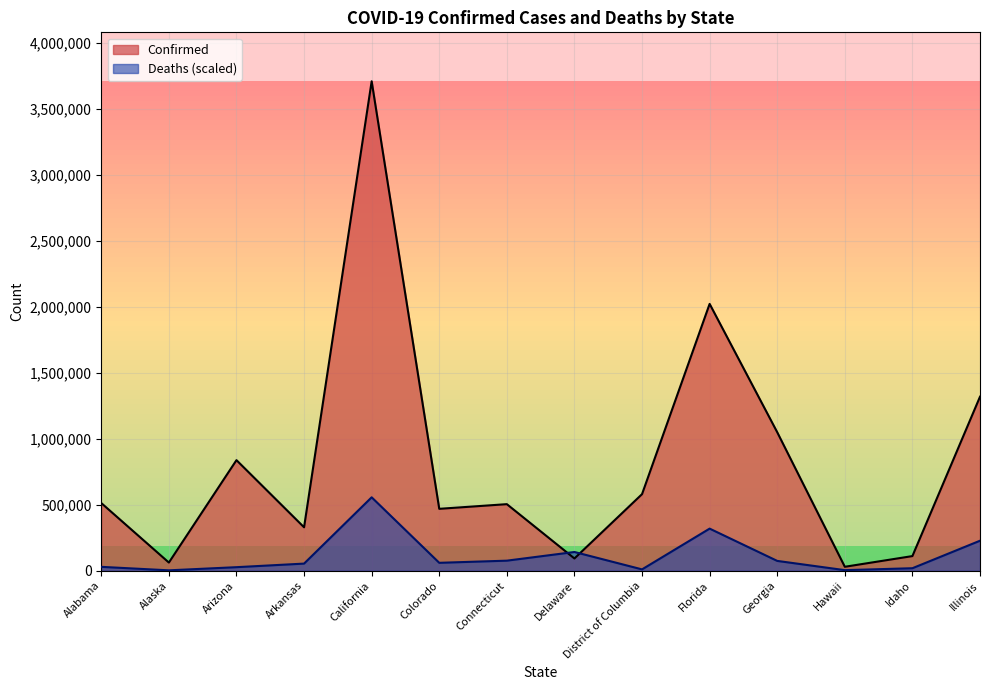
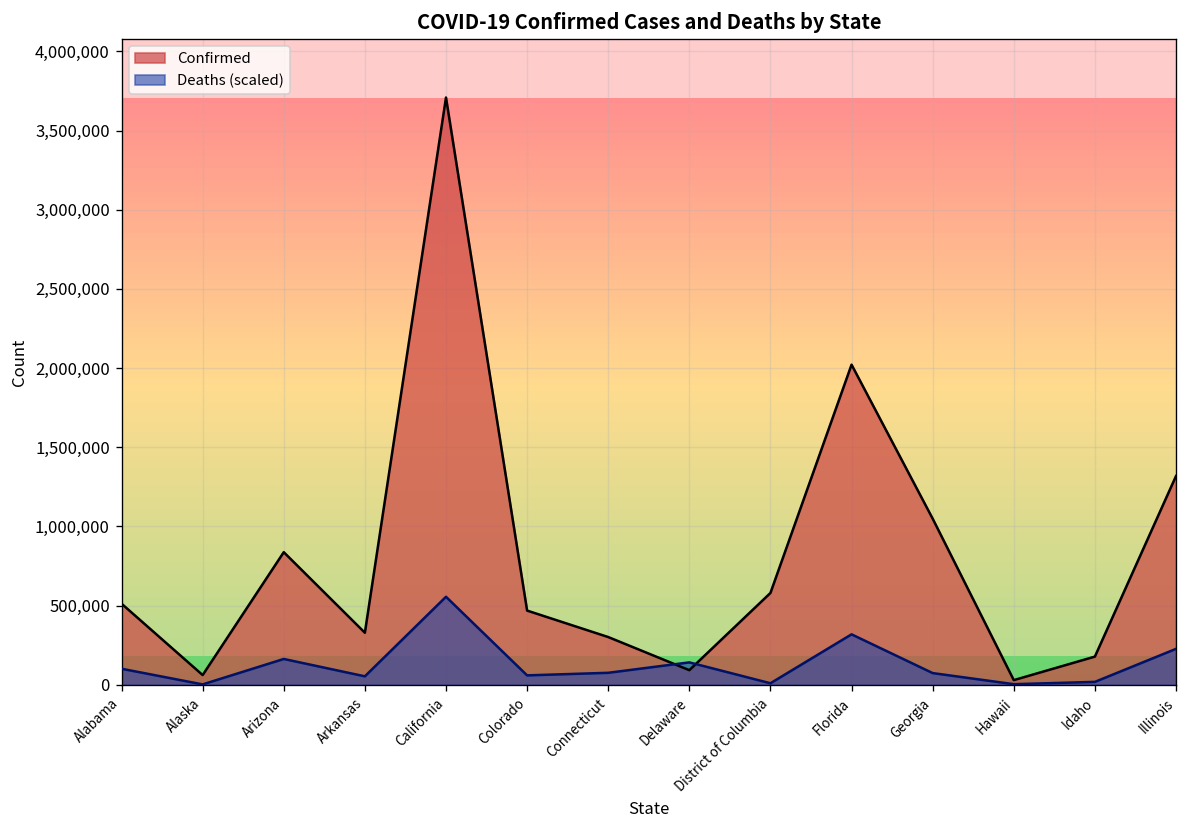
Deaths (scaled), Alabama: 30,000 -> 100,000
Deaths (scaled), Arizona: 30,000 -> 160,000
Confirmed, Connecticut: 500,000 -> 300,000
Confirmed, Idaho: 110,000 -> 180,000
